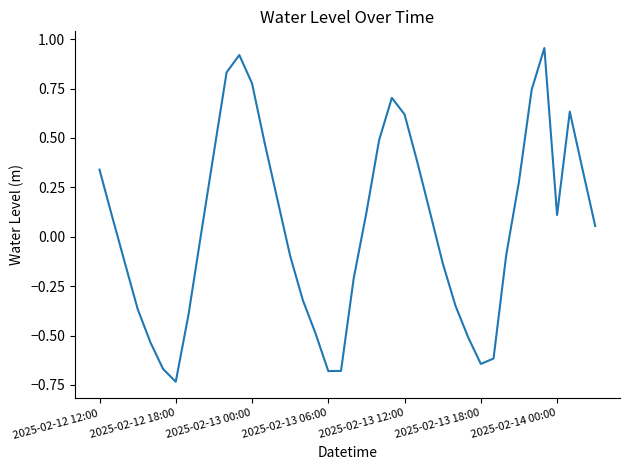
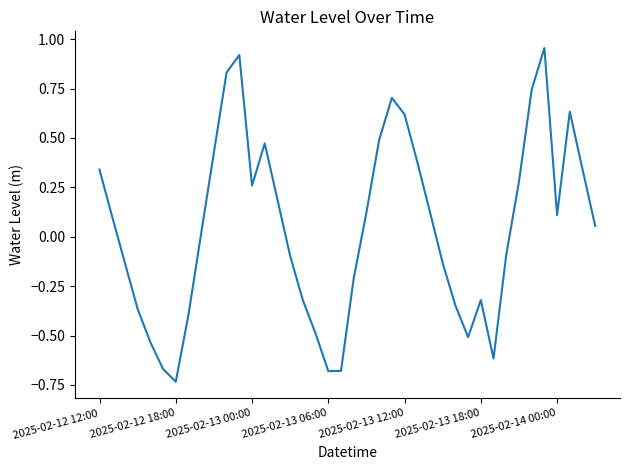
2025-02-13 00:00: 0.78 -> 0.26
2025-02-13 18:00: -0.64 -> -0.32
